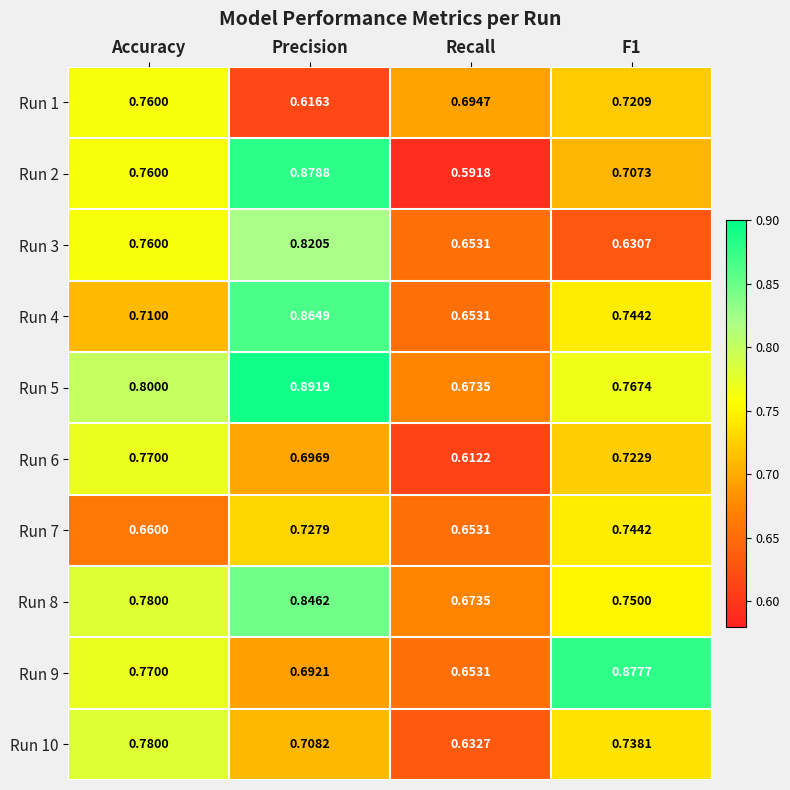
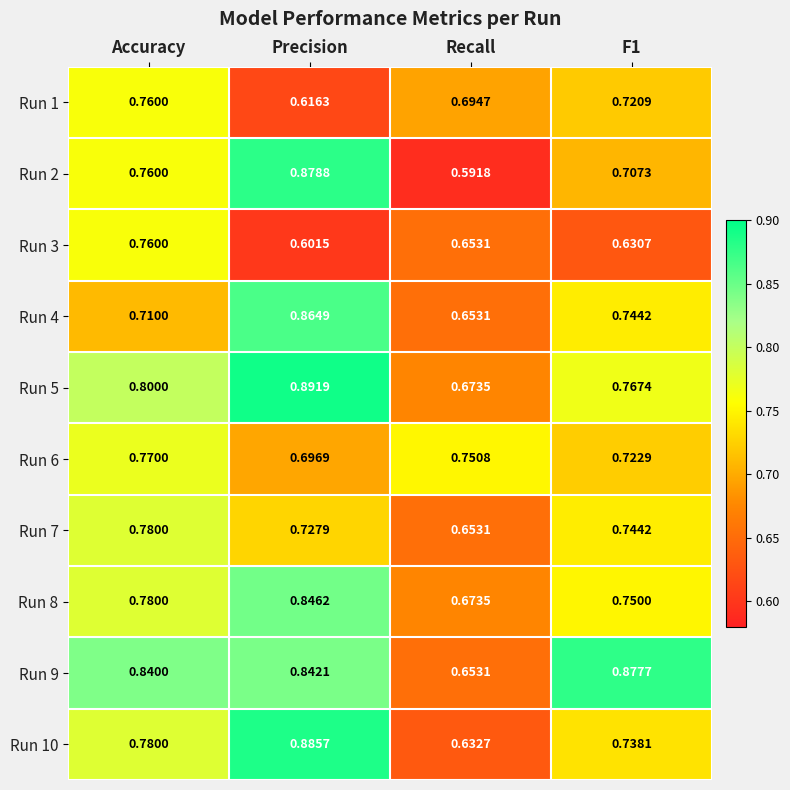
Run 3, Precision: 0.8205 -> 0.6015
Run 6, Recall: 0.6122 -> 0.7508
Run 7, Accuracy: 0.6600 -> 0.7800
Run 9, Accuracy: 0.7700 -> 0.8400
Run 9, Precision: 0.6921 -> 0.8421
Run 10, Precision: 0.7082 -> 0.8857
